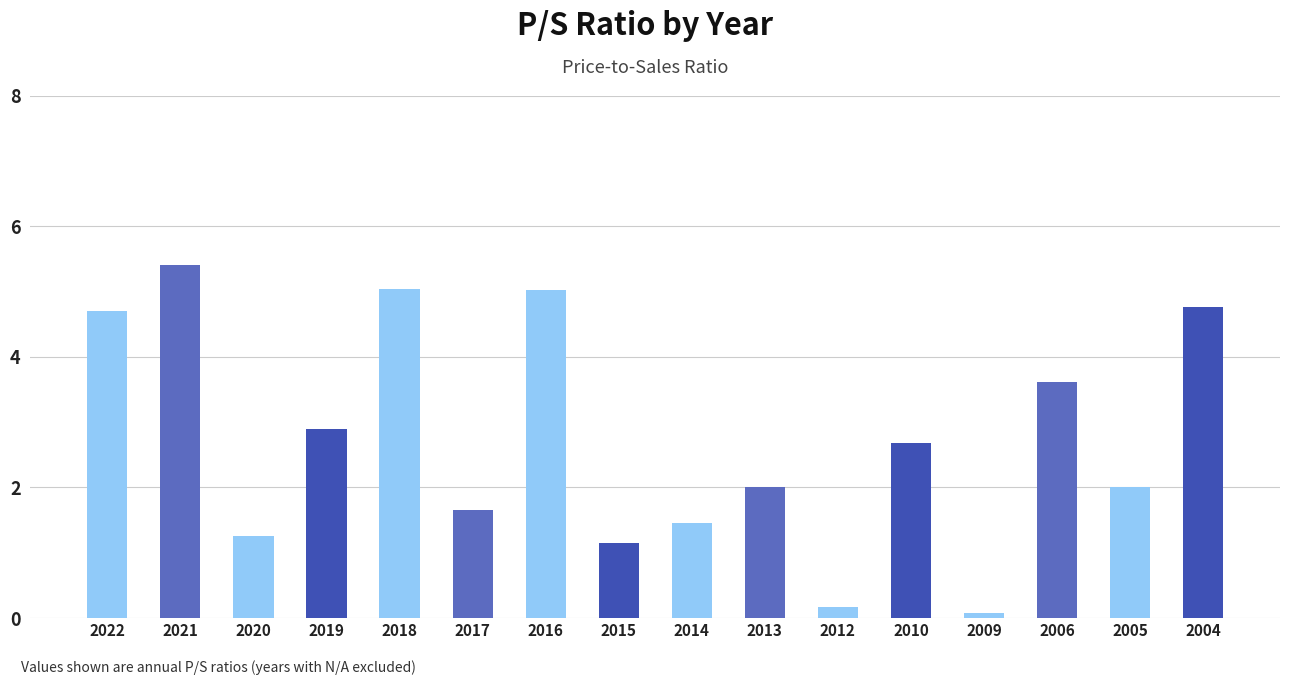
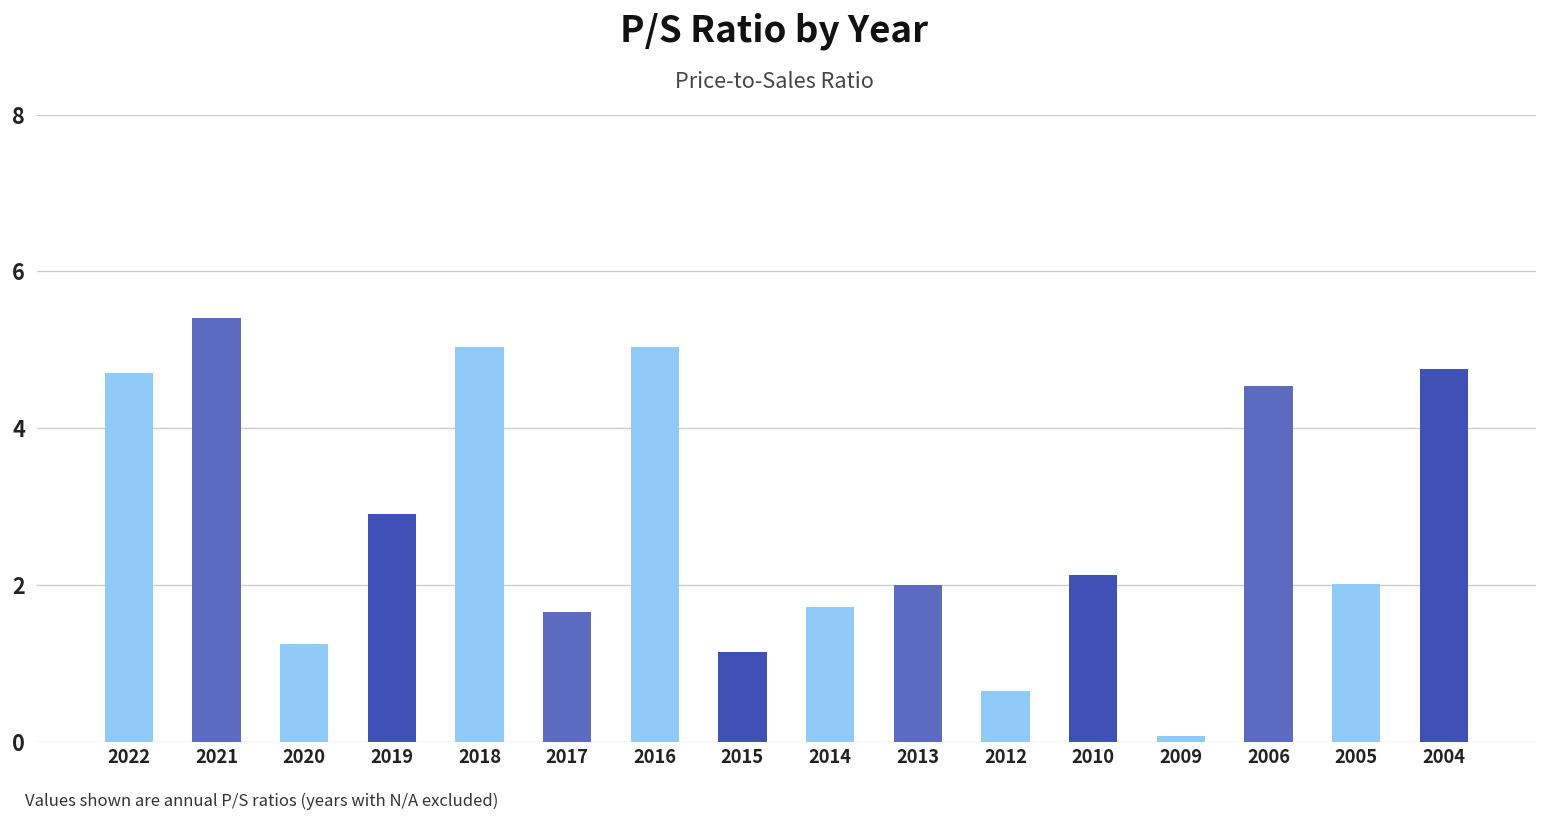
2014: 1.5 -> 1.7
2012: 0.2 -> 0.6
2010: 2.7 -> 2.1
2006: 3.6 -> 4.5
